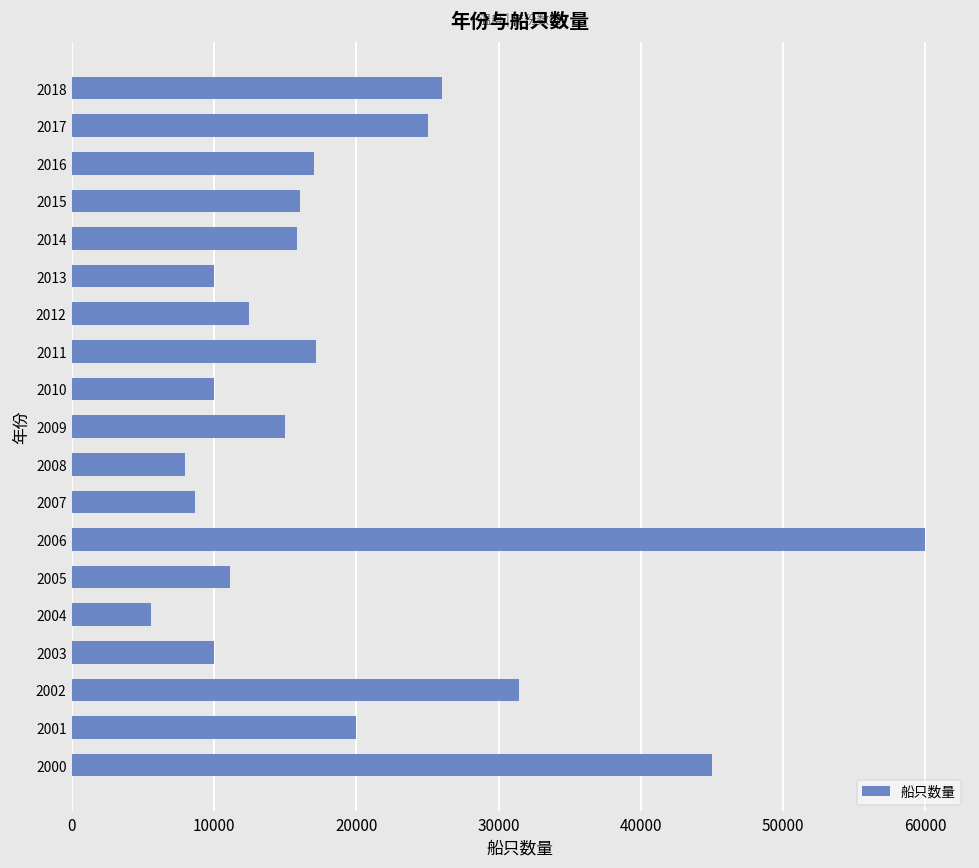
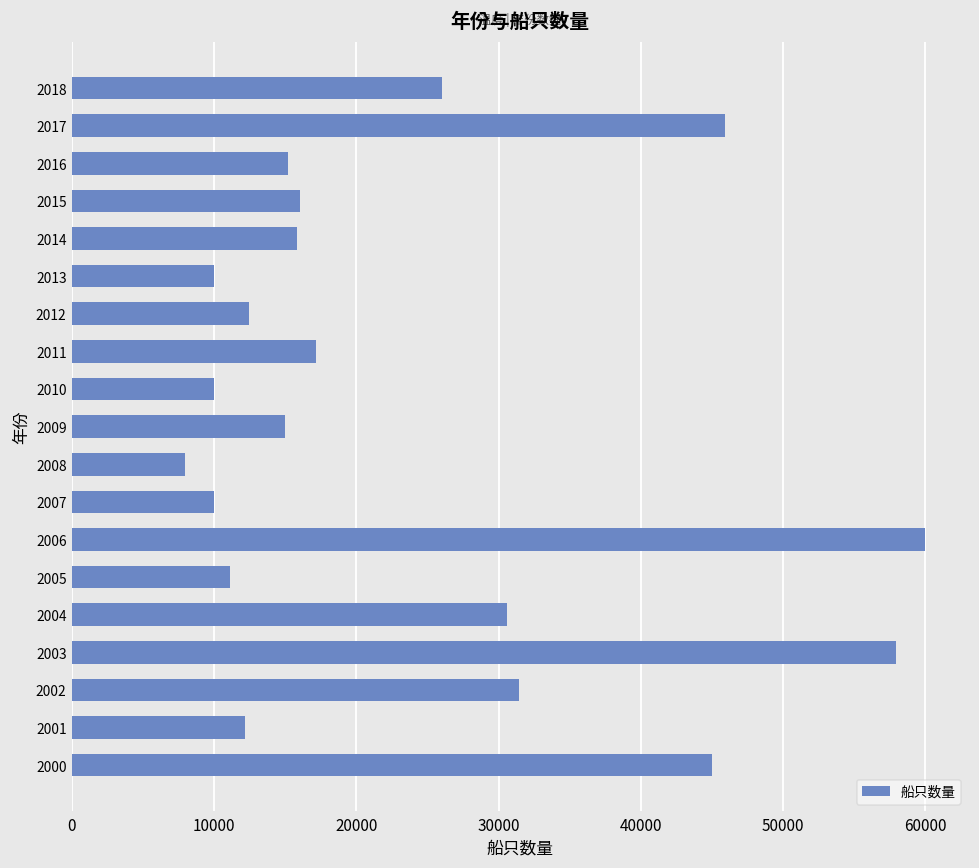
2017: 25000 -> 45900
2016: 17000 -> 15200
2007: 8700 -> 10000
2004: 5600 -> 30600
2003: 10000 -> 58000
2001: 20000 -> 12200
